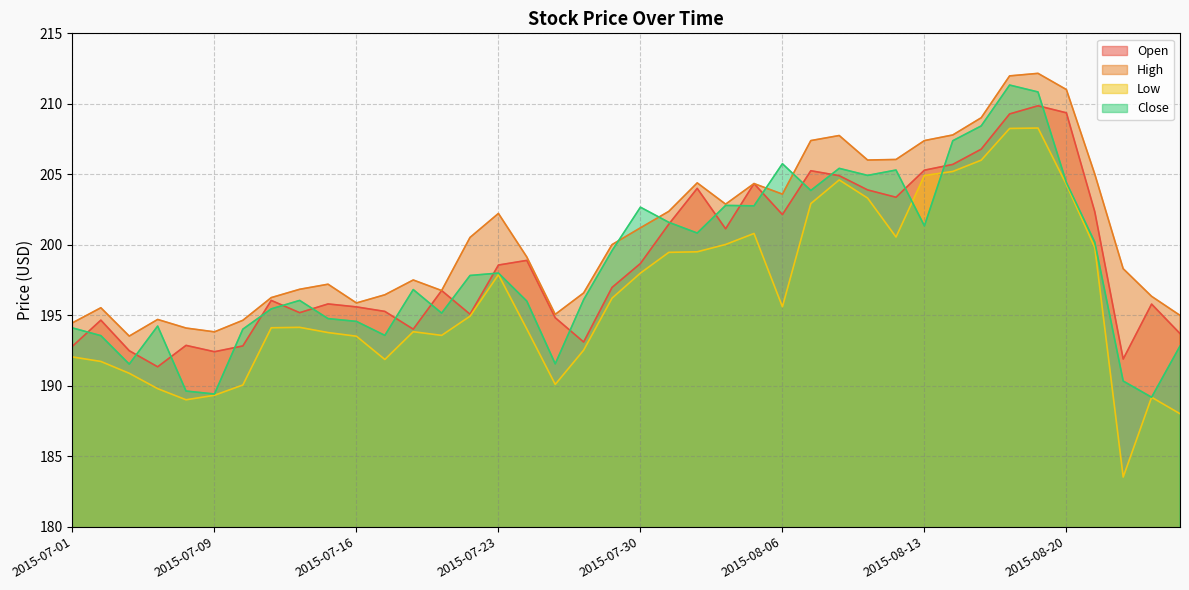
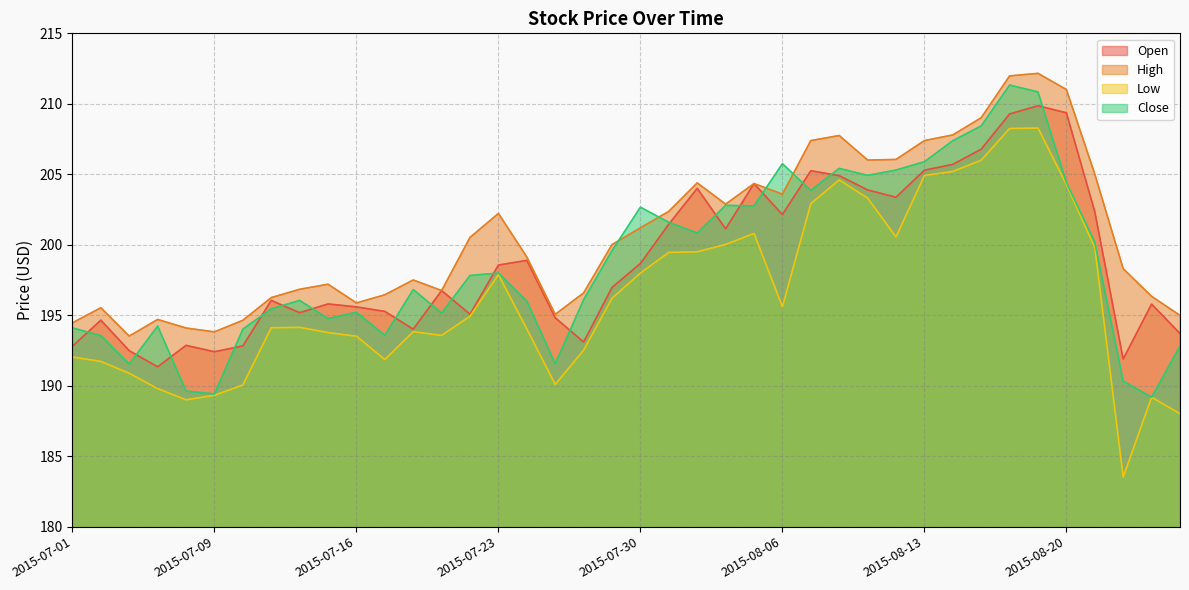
Close, 2015-07-16: 194.6 -> 195.2
Close, 2015-08-13: 201.3 -> 205.9
